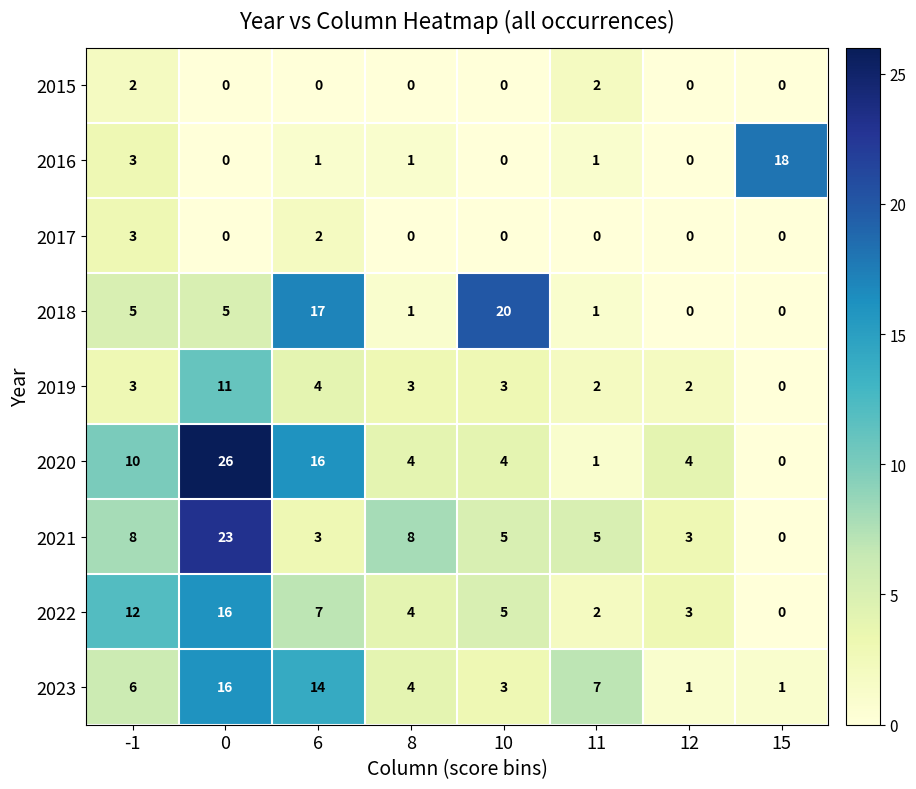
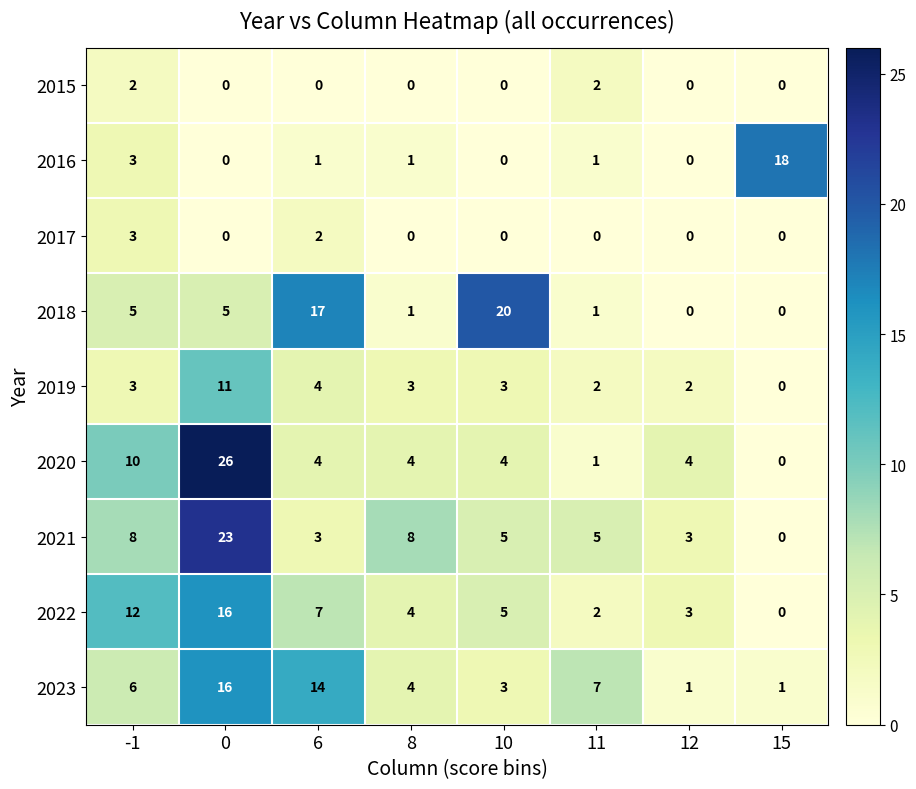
2020, 6: 16 -> 4
